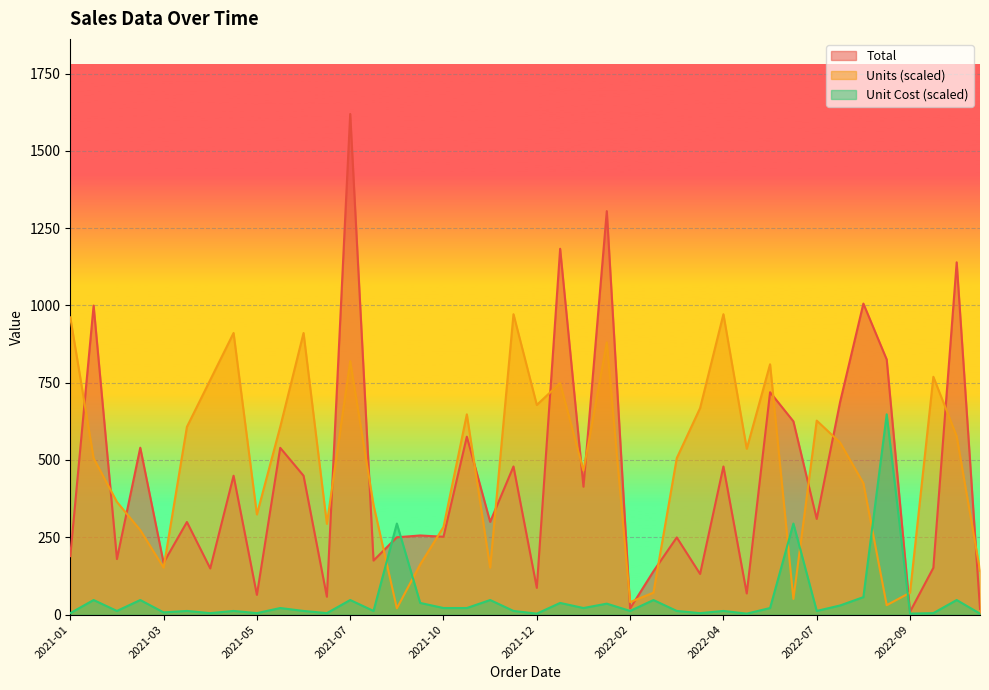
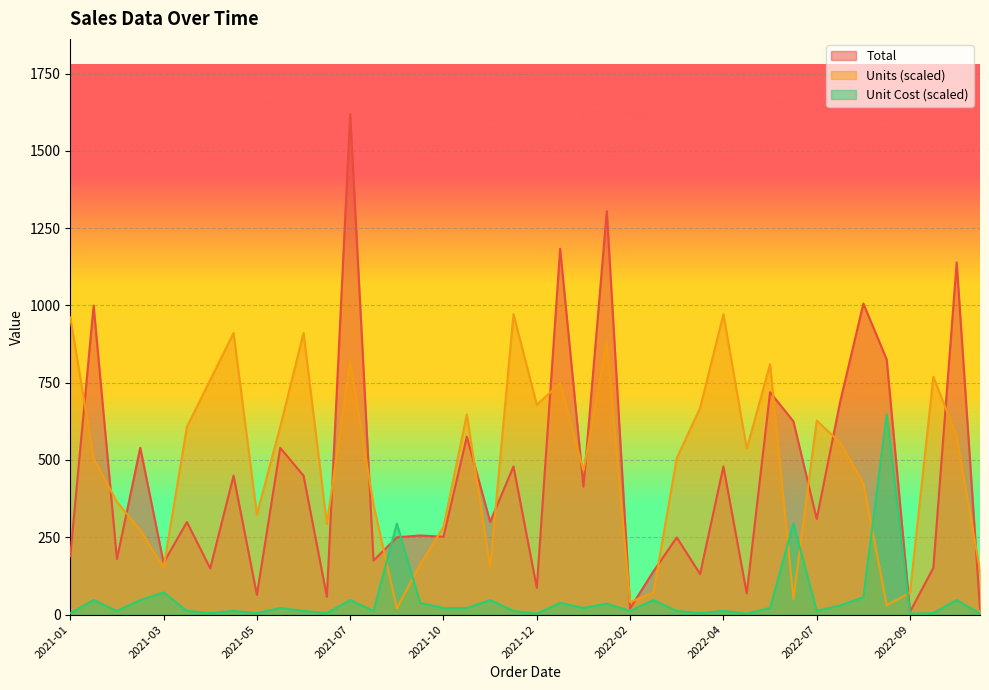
Unit Cost (scaled), 2021-03: 10 -> 70
